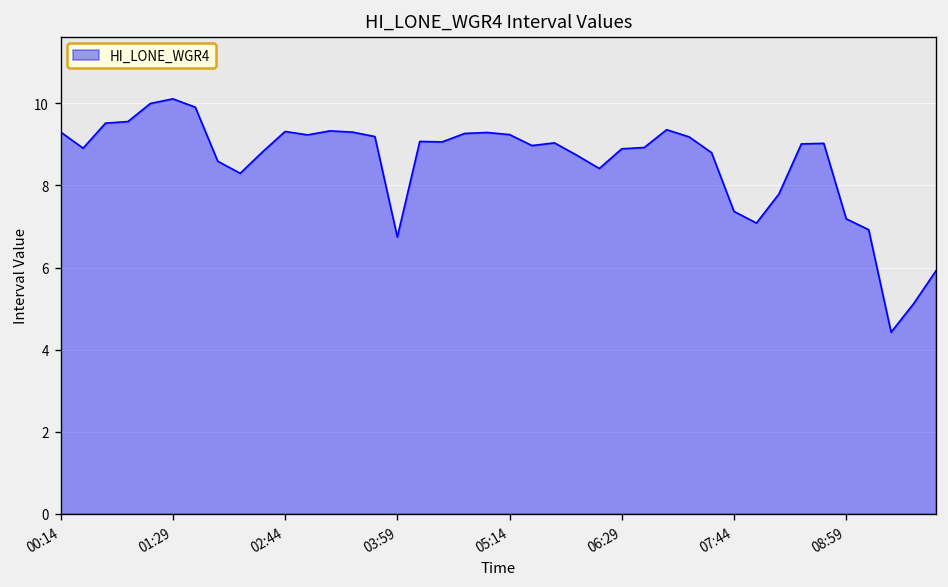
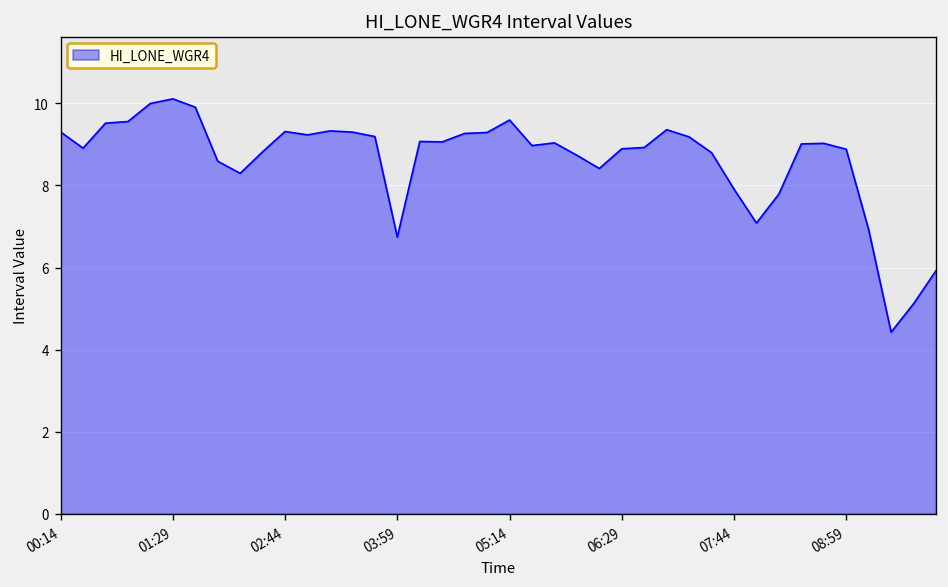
05:14: 9.2 -> 9.6
07:44: 7.4 -> 7.9
08:59: 7.2 -> 8.9
